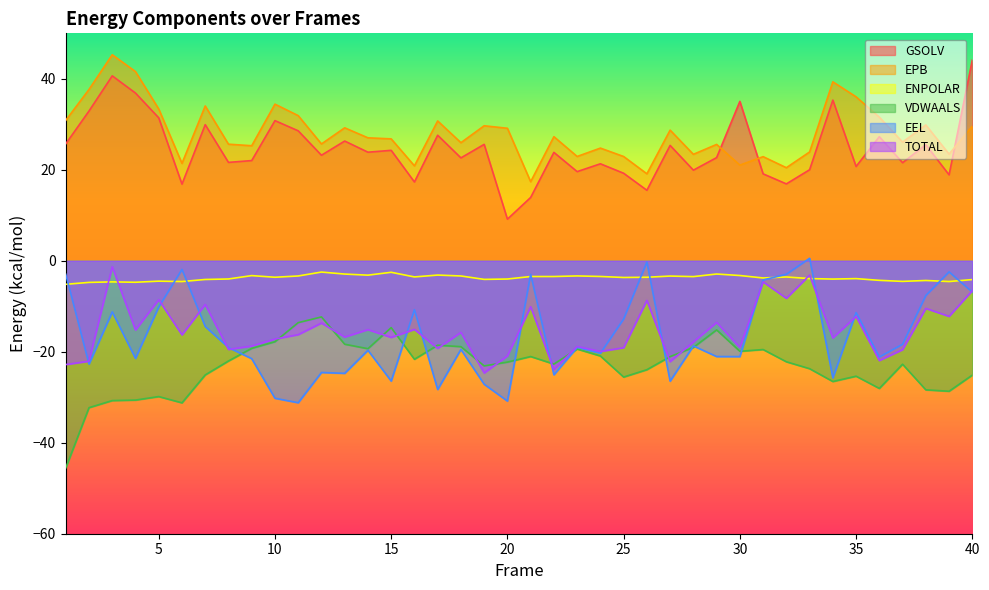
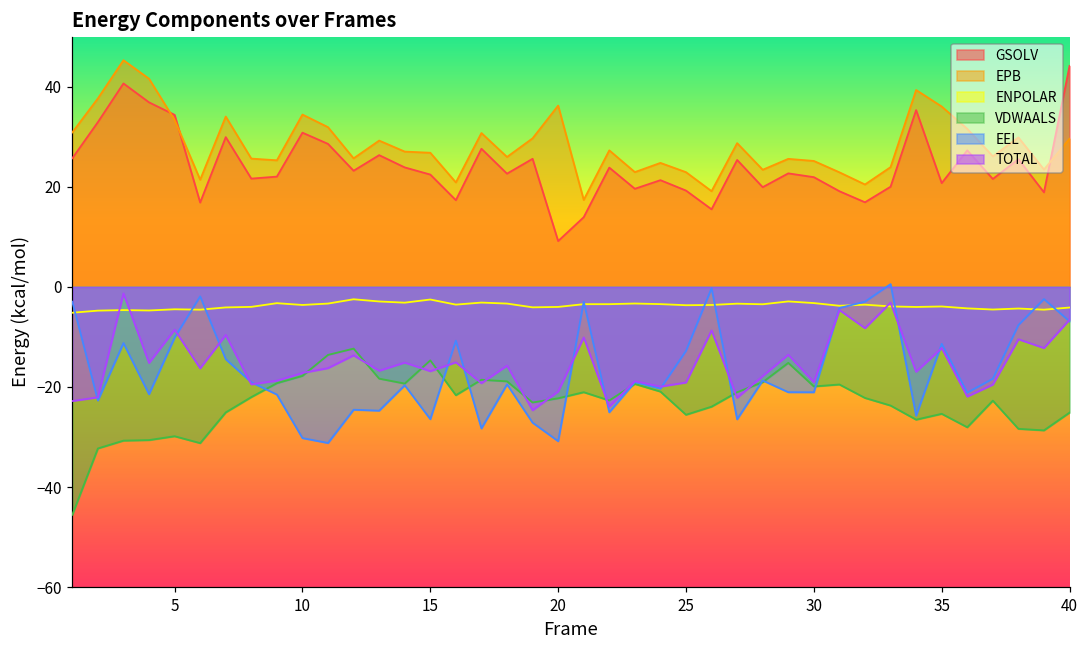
GSOLV, 5: 31 -> 34
GSOLV, 15: 24 -> 22
EPB, 20: 29 -> 36
GSOLV, 30: 35 -> 22
EPB, 30: 21 -> 25
